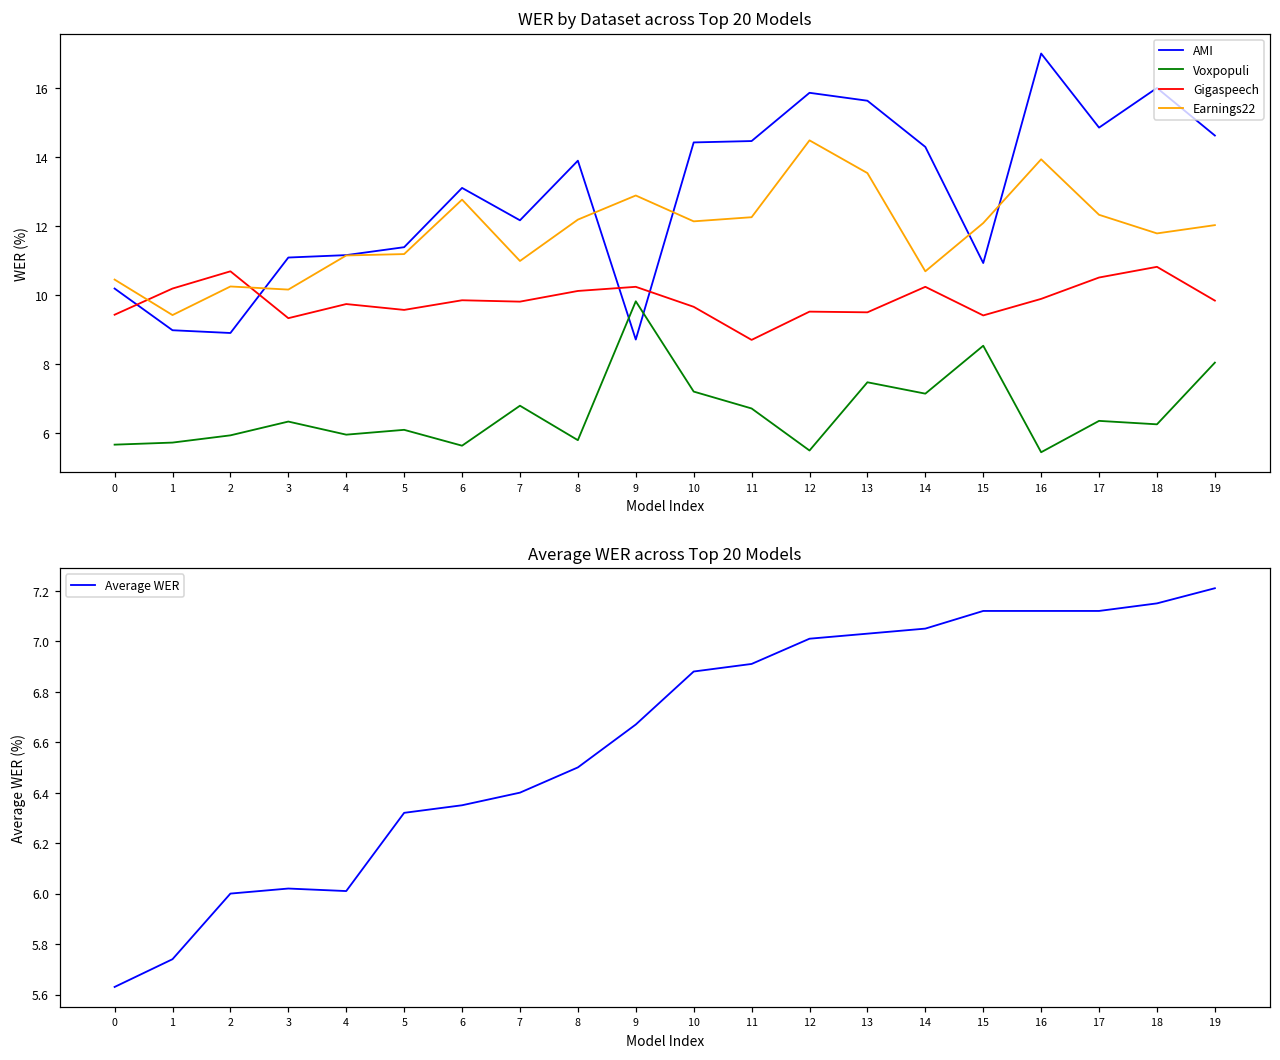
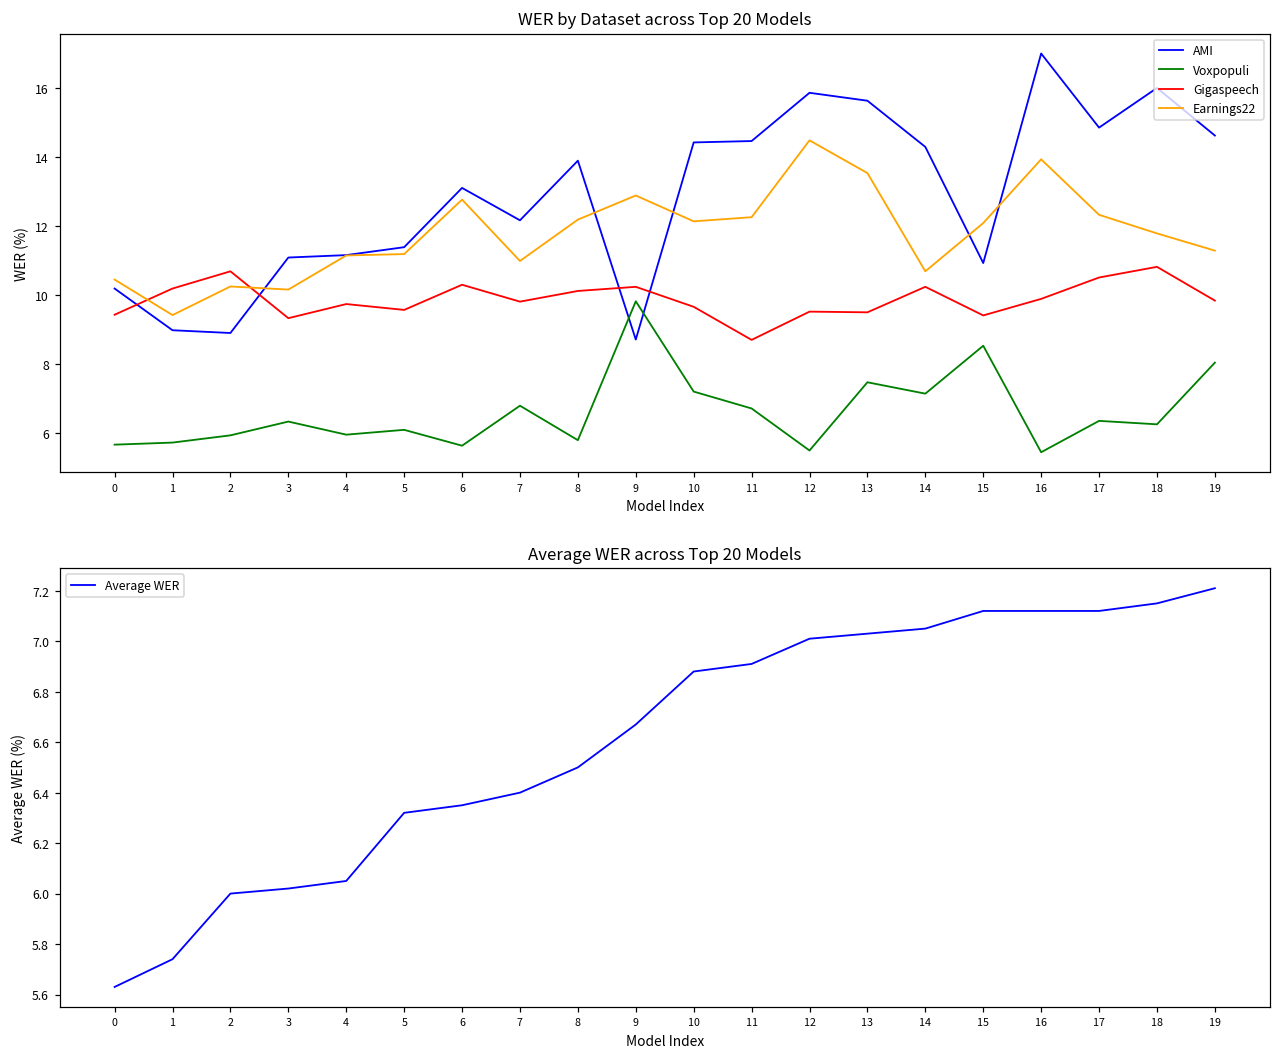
WER by Dataset across Top 20 Models, Gigaspeech, 6: 9.9 -> 10.3
WER by Dataset across Top 20 Models, Earnings22, 19: 12.0 -> 11.3
Average WER across Top 20 Models, 4: 6.01 -> 6.05
